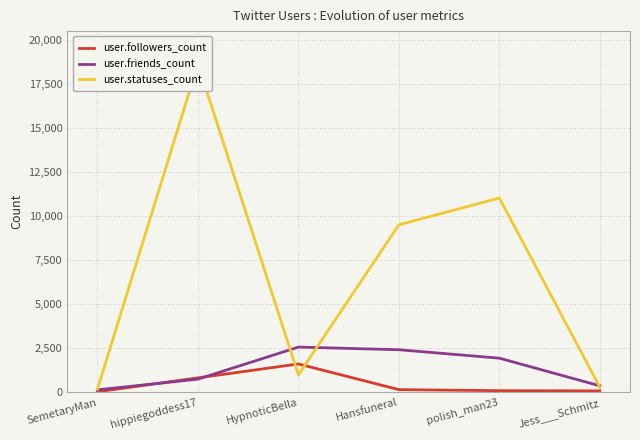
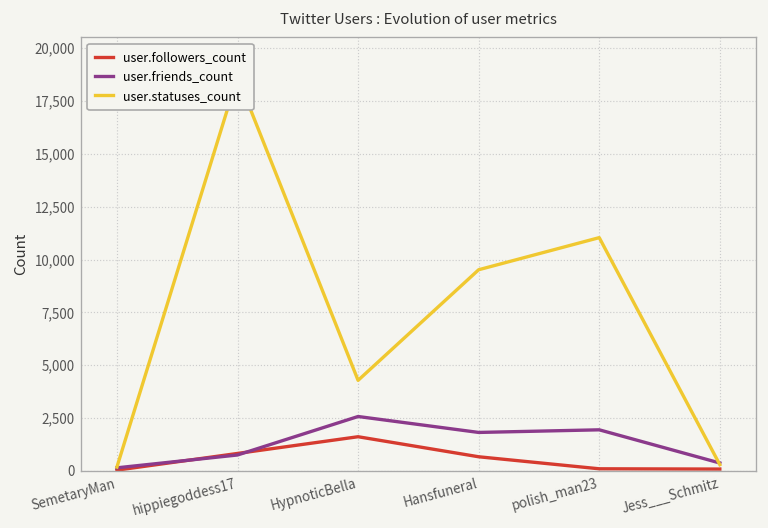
user.statuses_count, HypnoticBella: 1,000 -> 4,300
user.followers_count, Hansfuneral: 200 -> 700
user.friends_count, Hansfuneral: 2,400 -> 1,800
